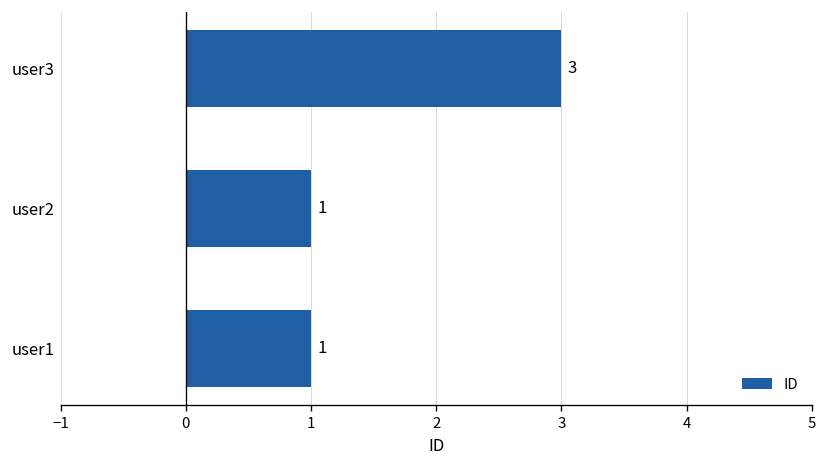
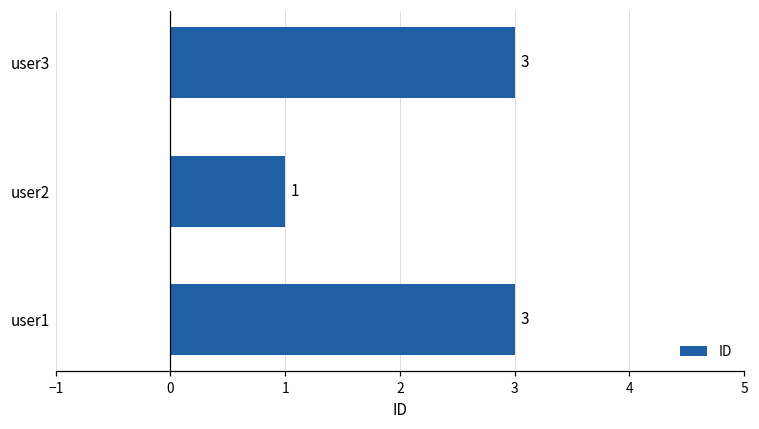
user1: 1 -> 3
